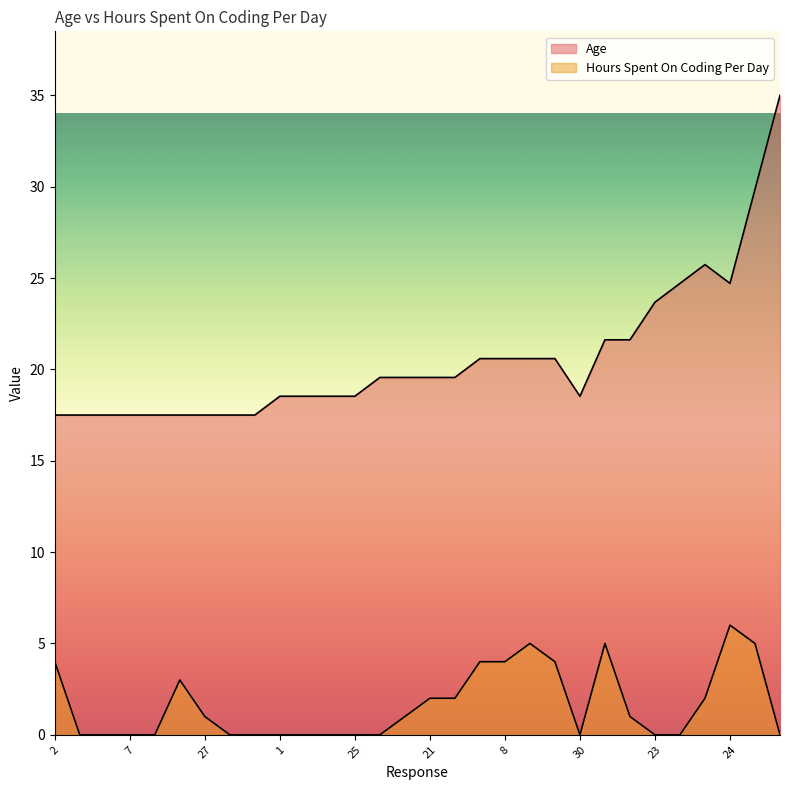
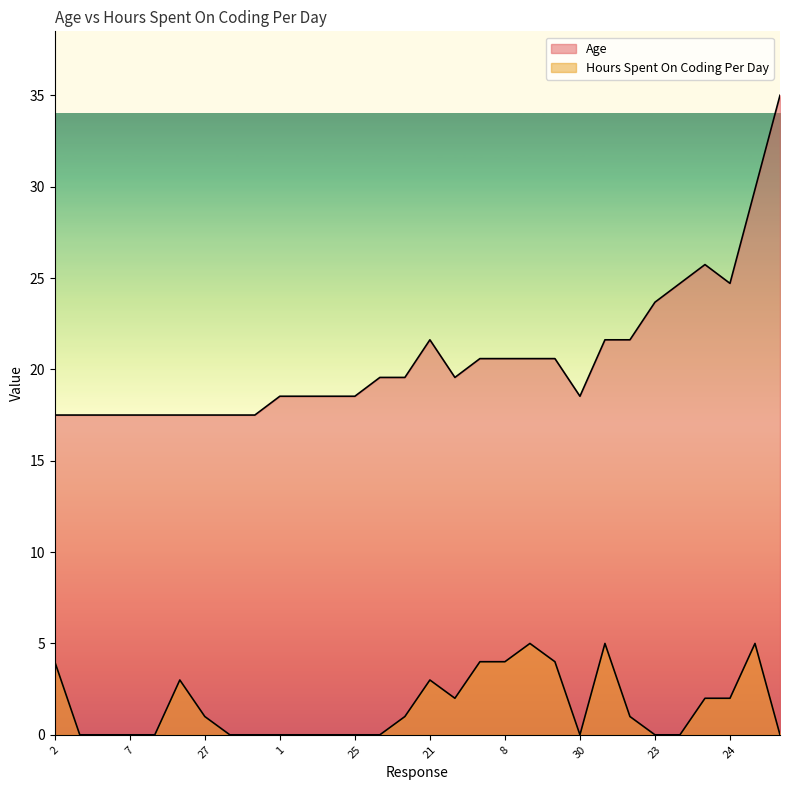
Age, 21: 19.6 -> 21.6
Hours Spent On Coding Per Day, 21: 2 -> 3
Hours Spent On Coding Per Day, 24: 6 -> 2
